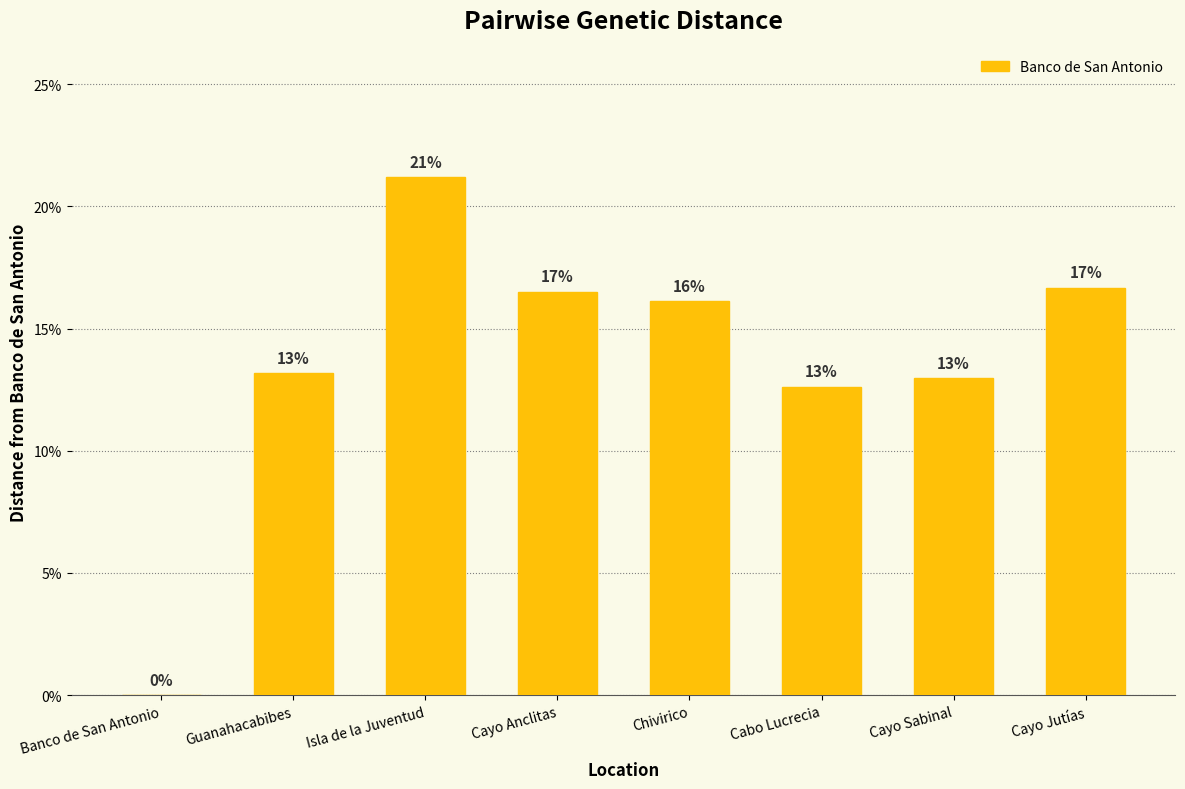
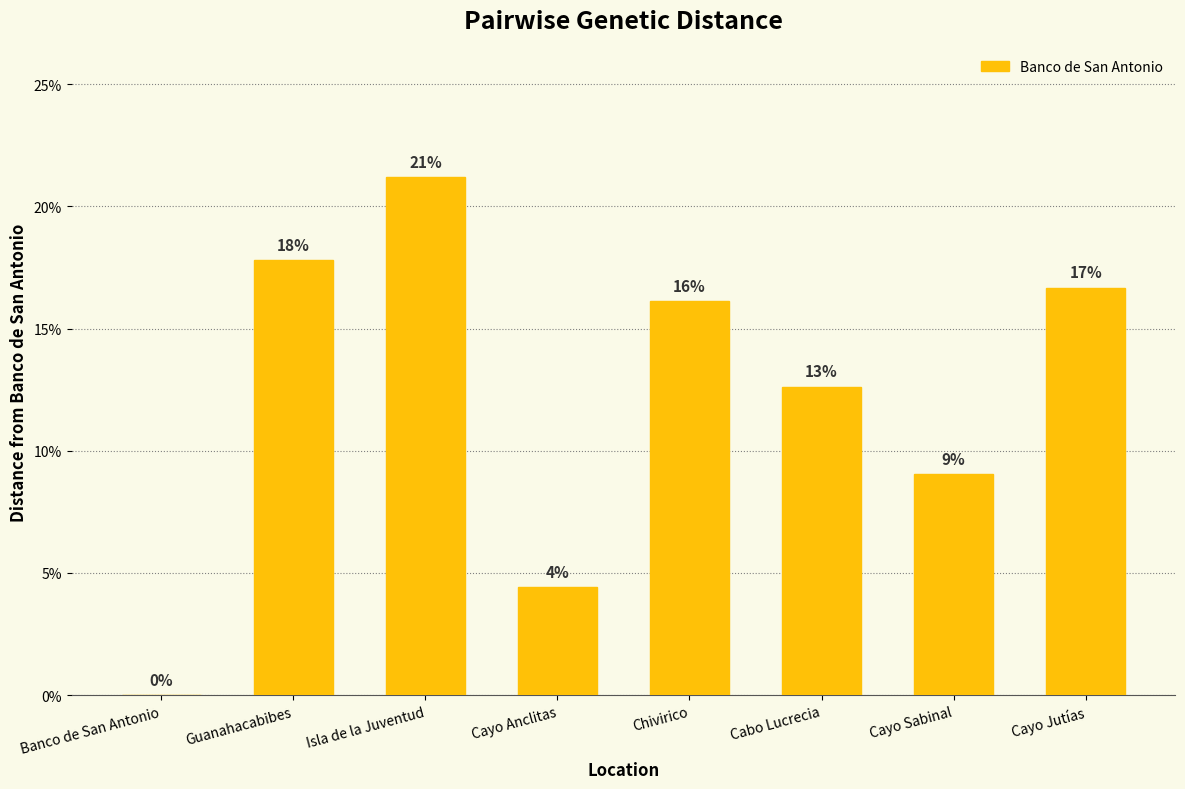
Guanahacabibes: 13% -> 18%
Cayo Anclitas: 17% -> 4%
Cayo Sabinal: 13% -> 9%
